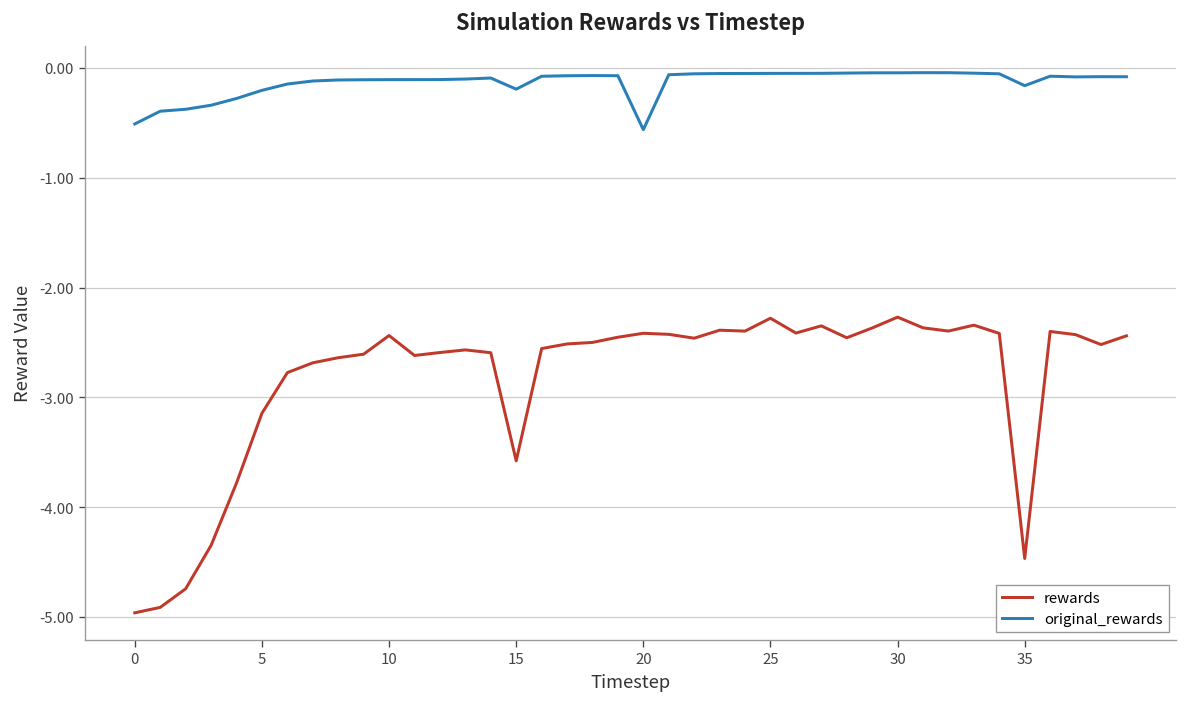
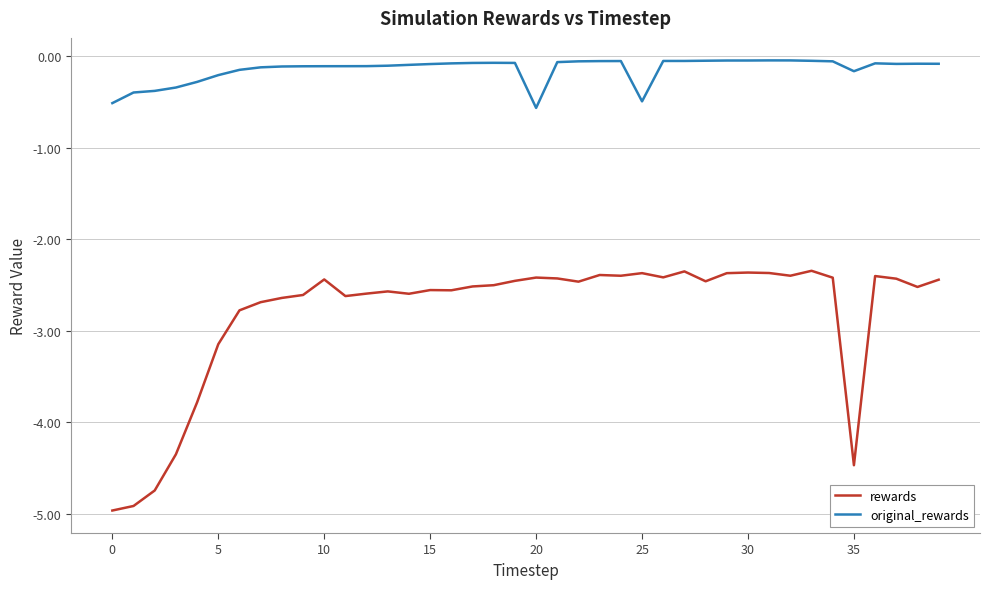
rewards, 15: -3.6 -> -2.6
original_rewards, 15: -0.2 -> -0.1
rewards, 25: -2.3 -> -2.4
original_rewards, 25: 0.0 -> -0.5
rewards, 30: -2.3 -> -2.4
